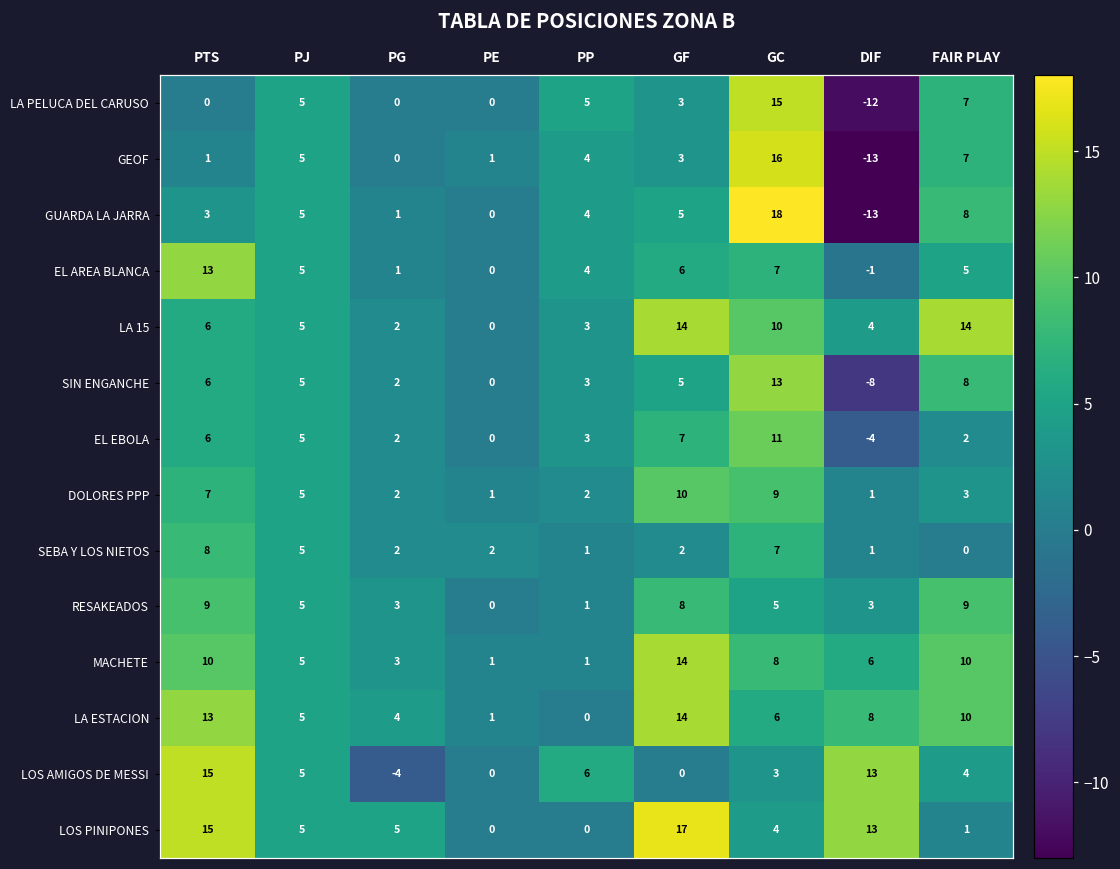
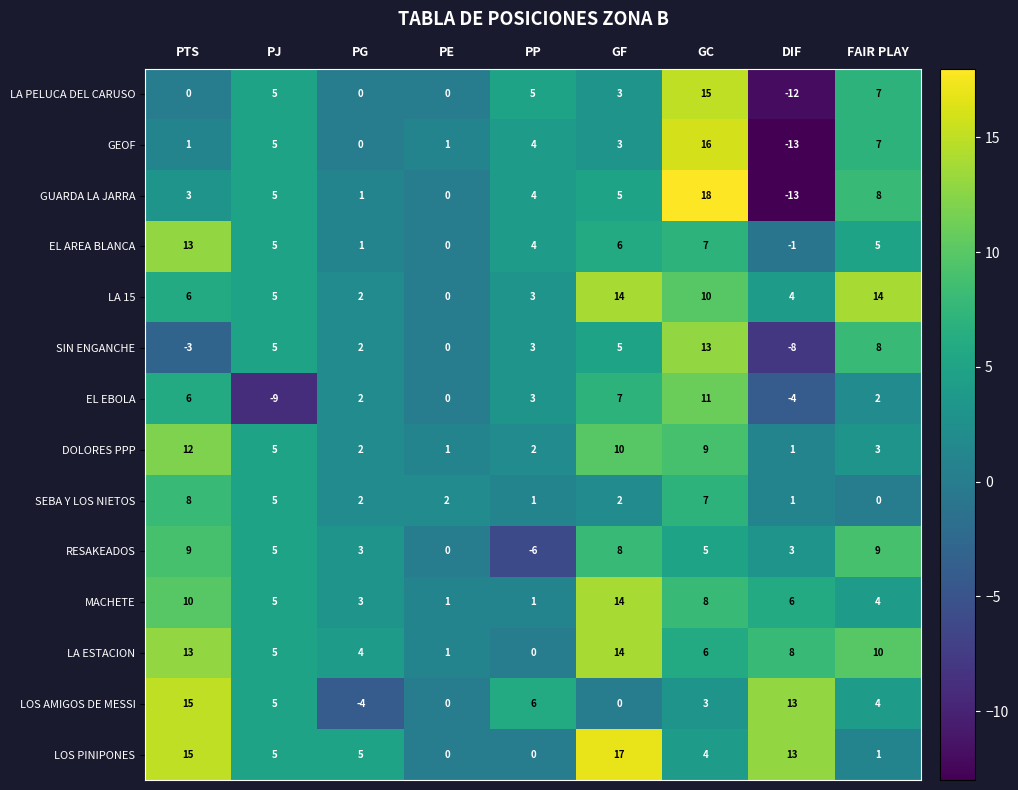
SIN ENGANCHE, PTS: 6 -> -3
EL EBOLA, PJ: 5 -> -9
DOLORES PPP, PTS: 7 -> 12
RESAKEADOS, PP: 1 -> -6
MACHETE, FAIR PLAY: 10 -> 4
